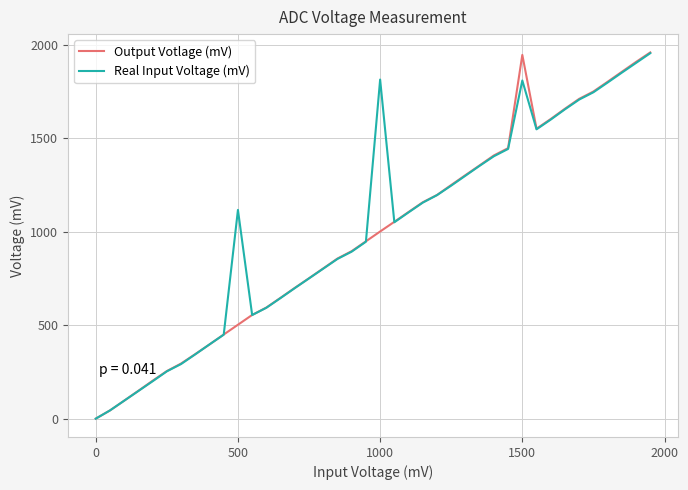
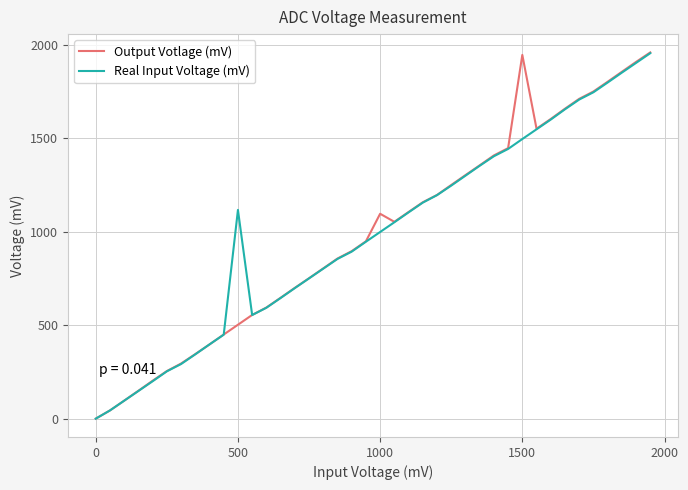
Output Votlage (mV), 1000: 1000 -> 1100
Real Input Voltage (mV), 1000: 1810 -> 1000
Real Input Voltage (mV), 1500: 1810 -> 1500
